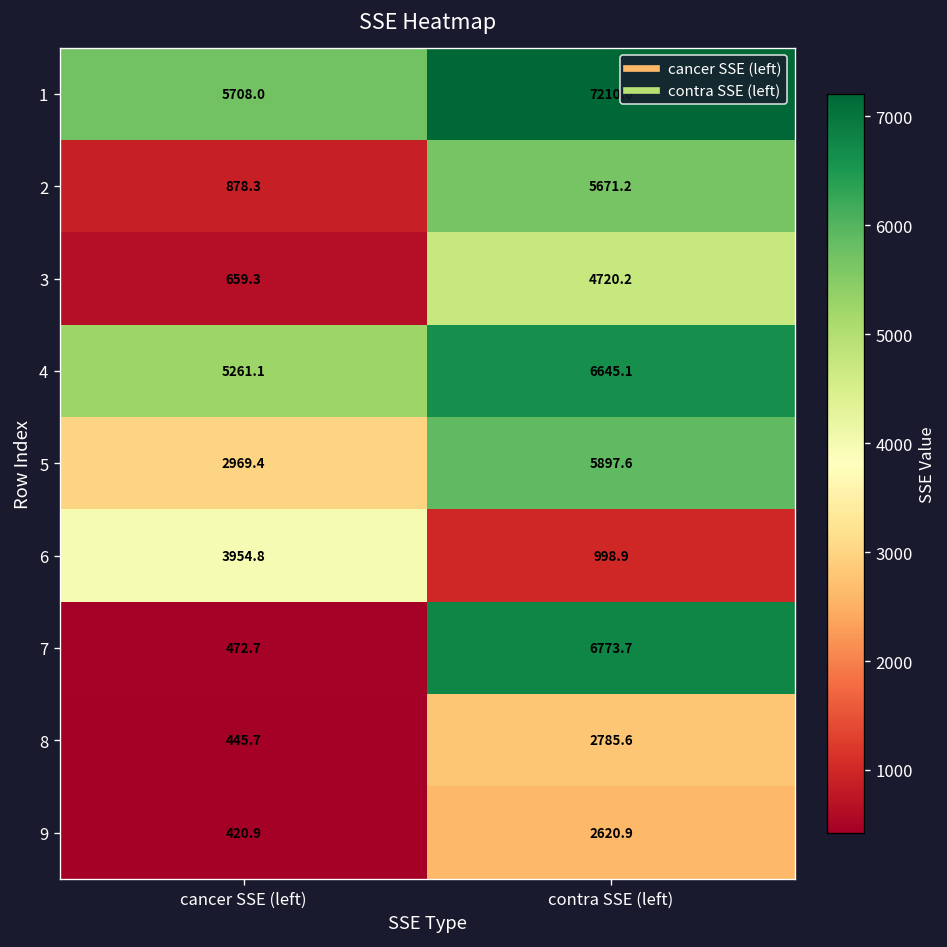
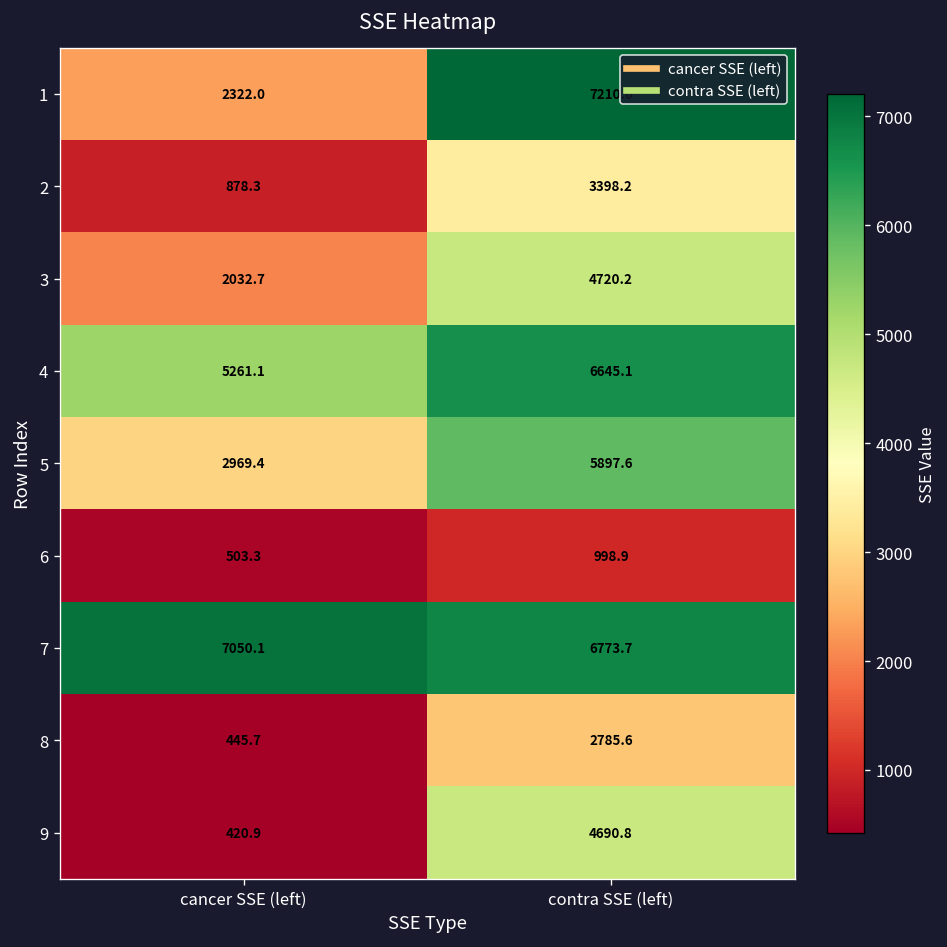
1, cancer SSE (left): 5708.0 -> 2322.0
2, contra SSE (left): 5671.2 -> 3398.2
3, cancer SSE (left): 659.3 -> 2032.7
6, cancer SSE (left): 3954.8 -> 503.3
7, cancer SSE (left): 472.7 -> 7050.1
9, contra SSE (left): 2620.9 -> 4690.8
